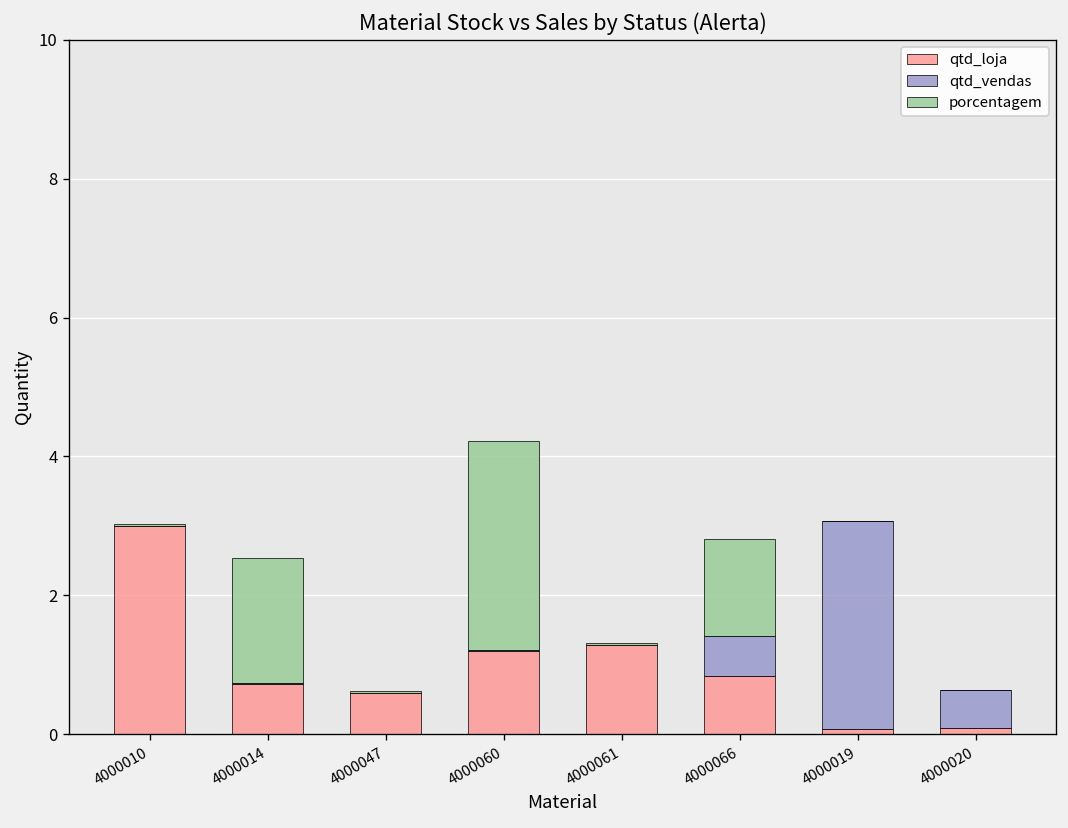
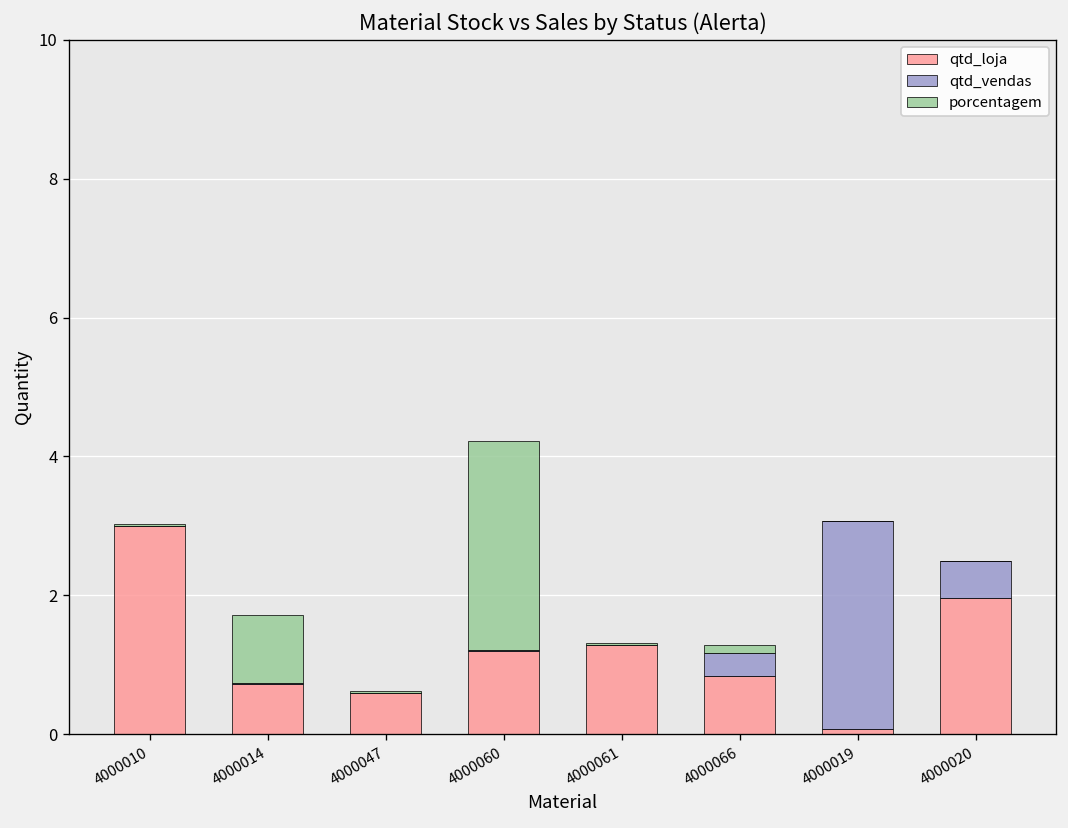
porcentagem, 4000014: 1.8 -> 1.0
qtd_vendas, 4000066: 0.6 -> 0.3
porcentagem, 4000066: 1.4 -> 0.1
qtd_loja, 4000020: 0.1 -> 2.0
